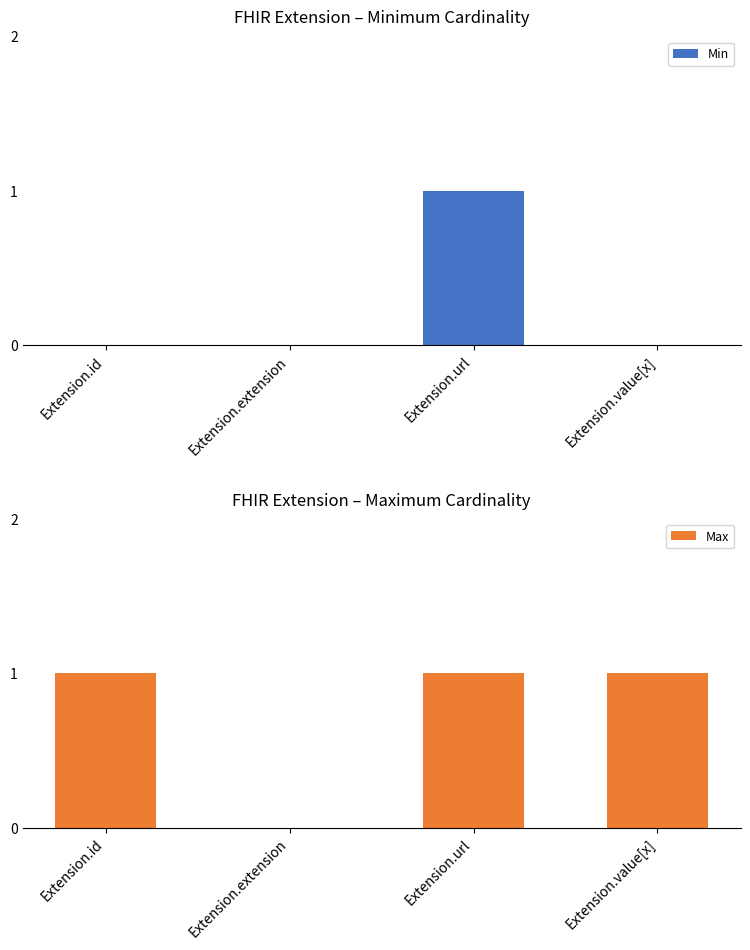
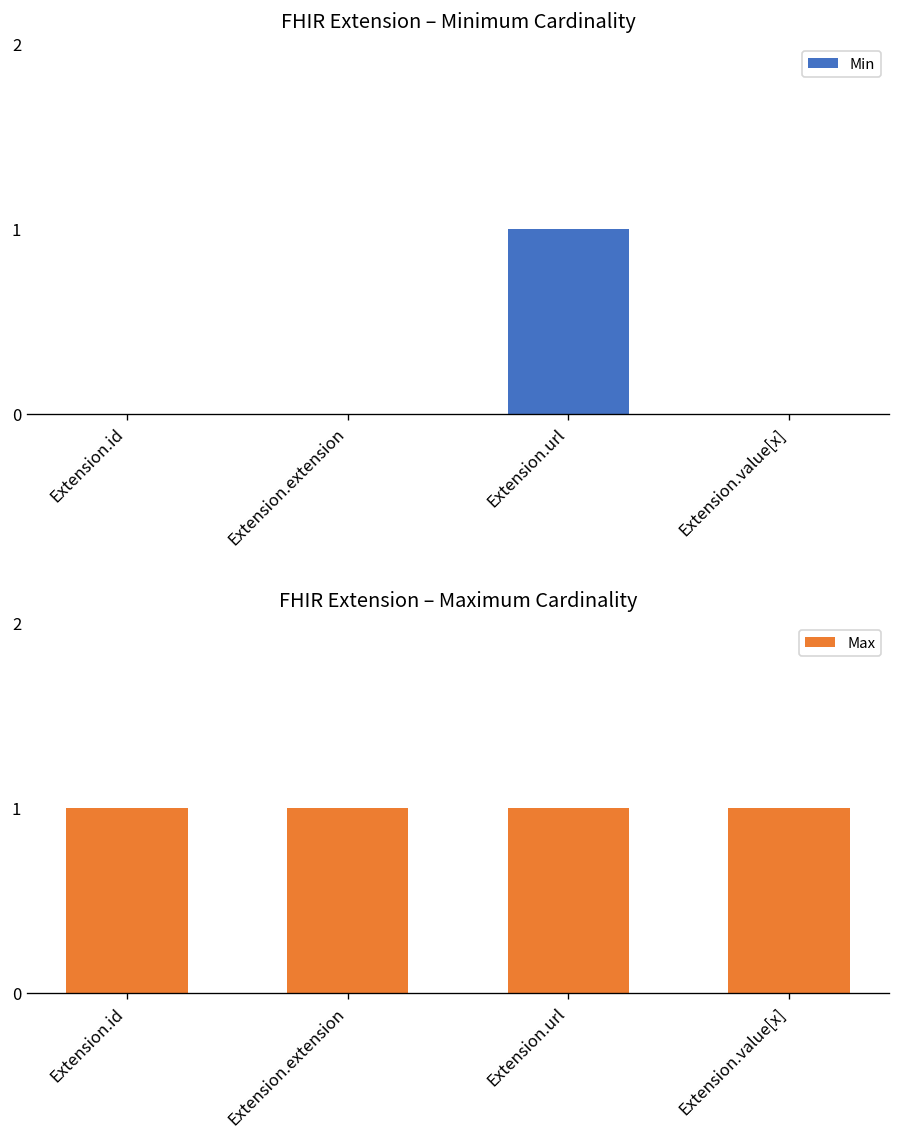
FHIR Extension – Maximum Cardinality, Extension.extension: 0 -> 1
